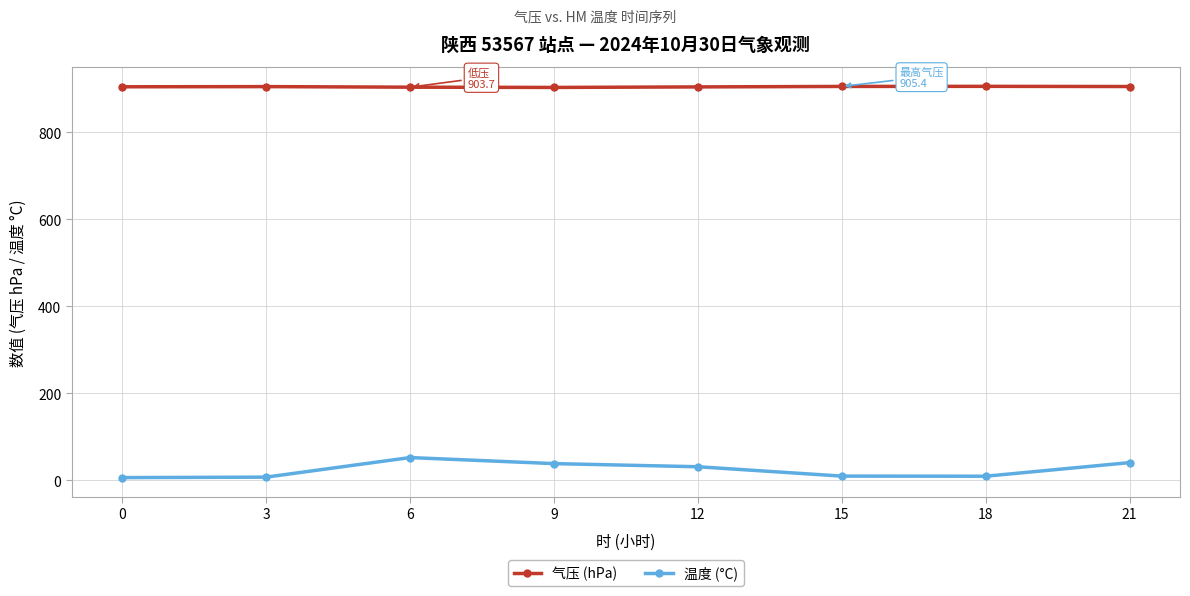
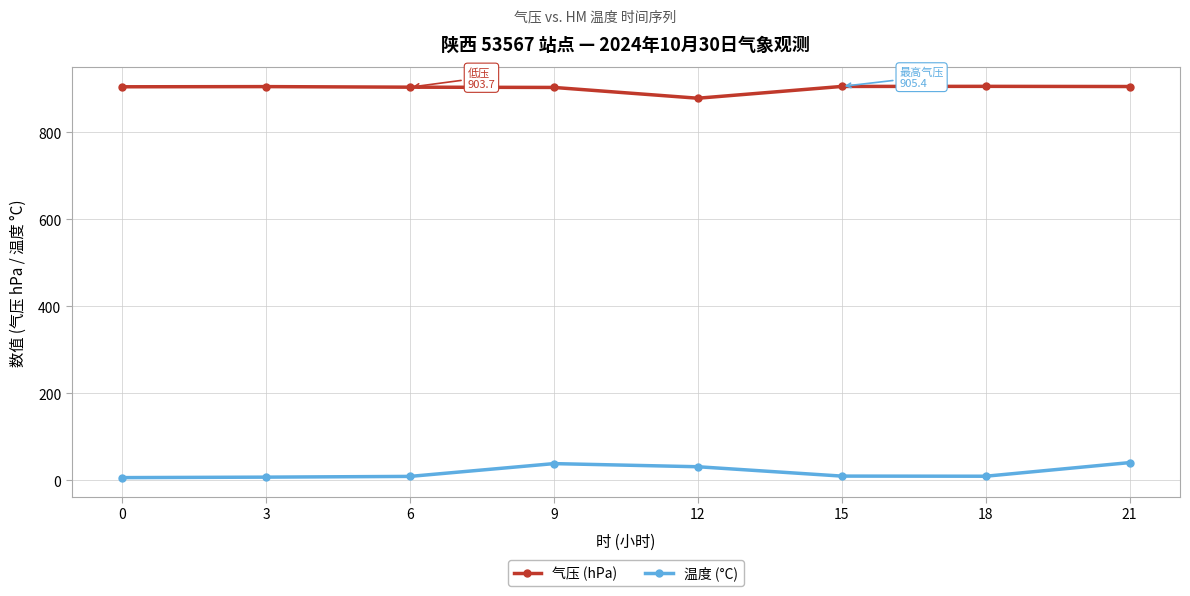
温度 (°C), 6: 50 -> 10
气压 (hPa), 12: 900 -> 880
